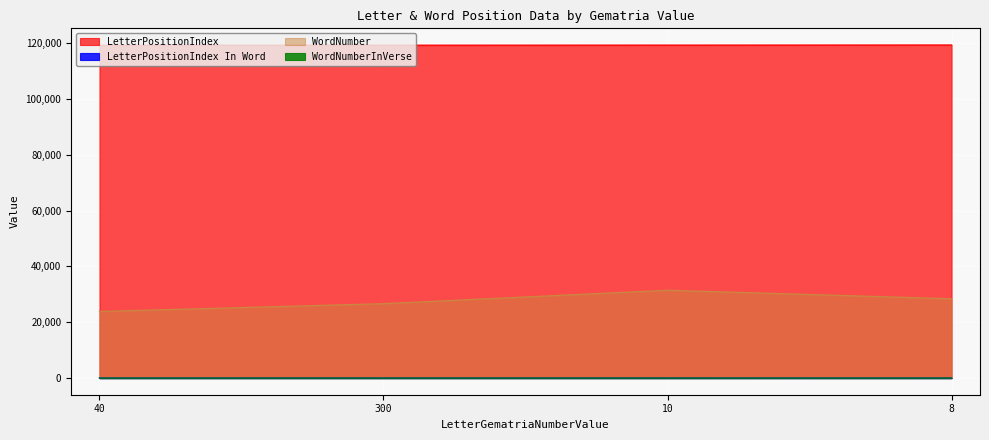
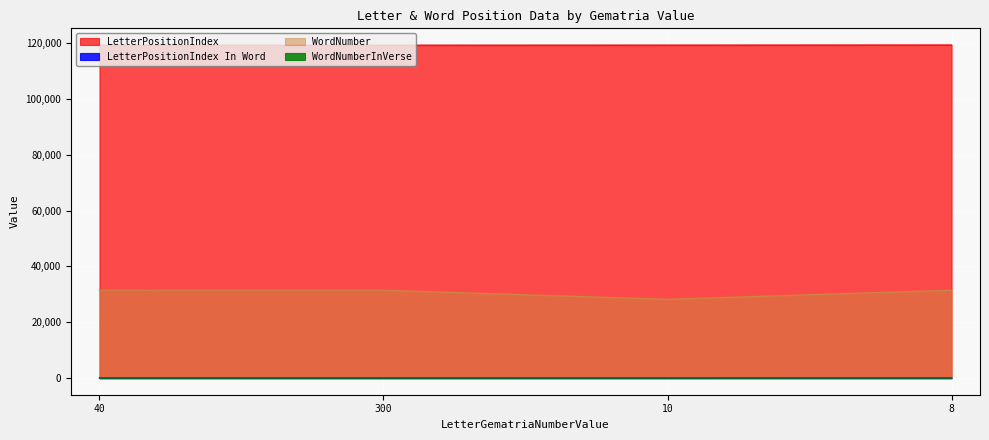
WordNumber, 40: 24,000 -> 31,000
WordNumber, 300: 27,000 -> 31,000
WordNumber, 10: 31,000 -> 28,000
WordNumber, 8: 28,000 -> 31,000
